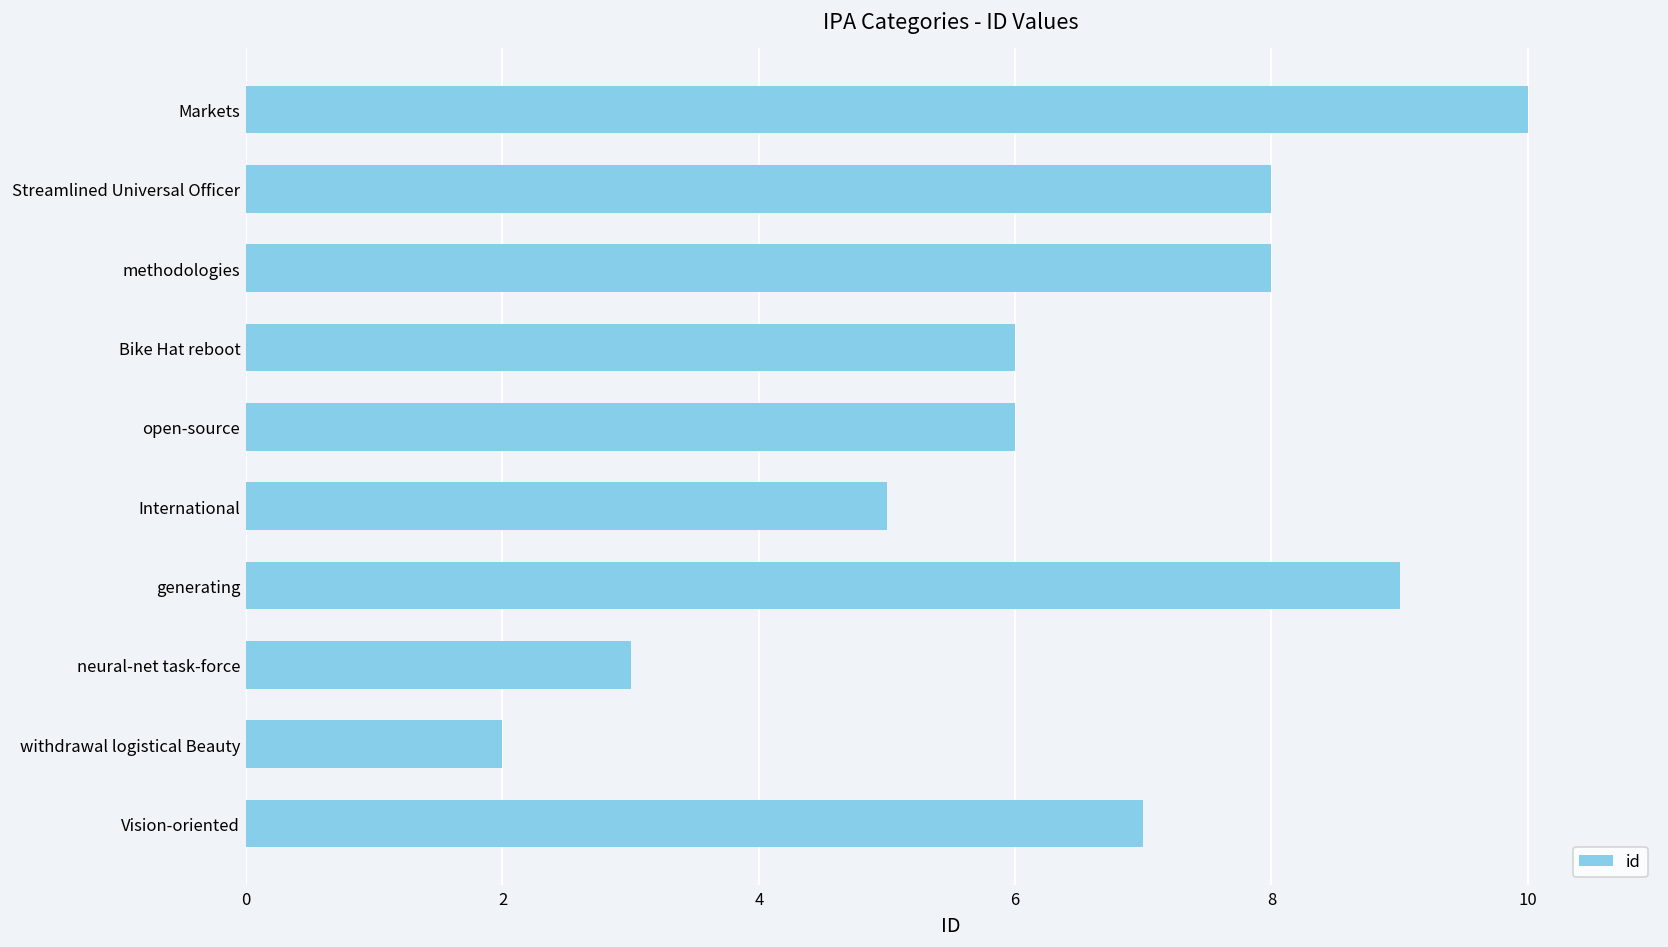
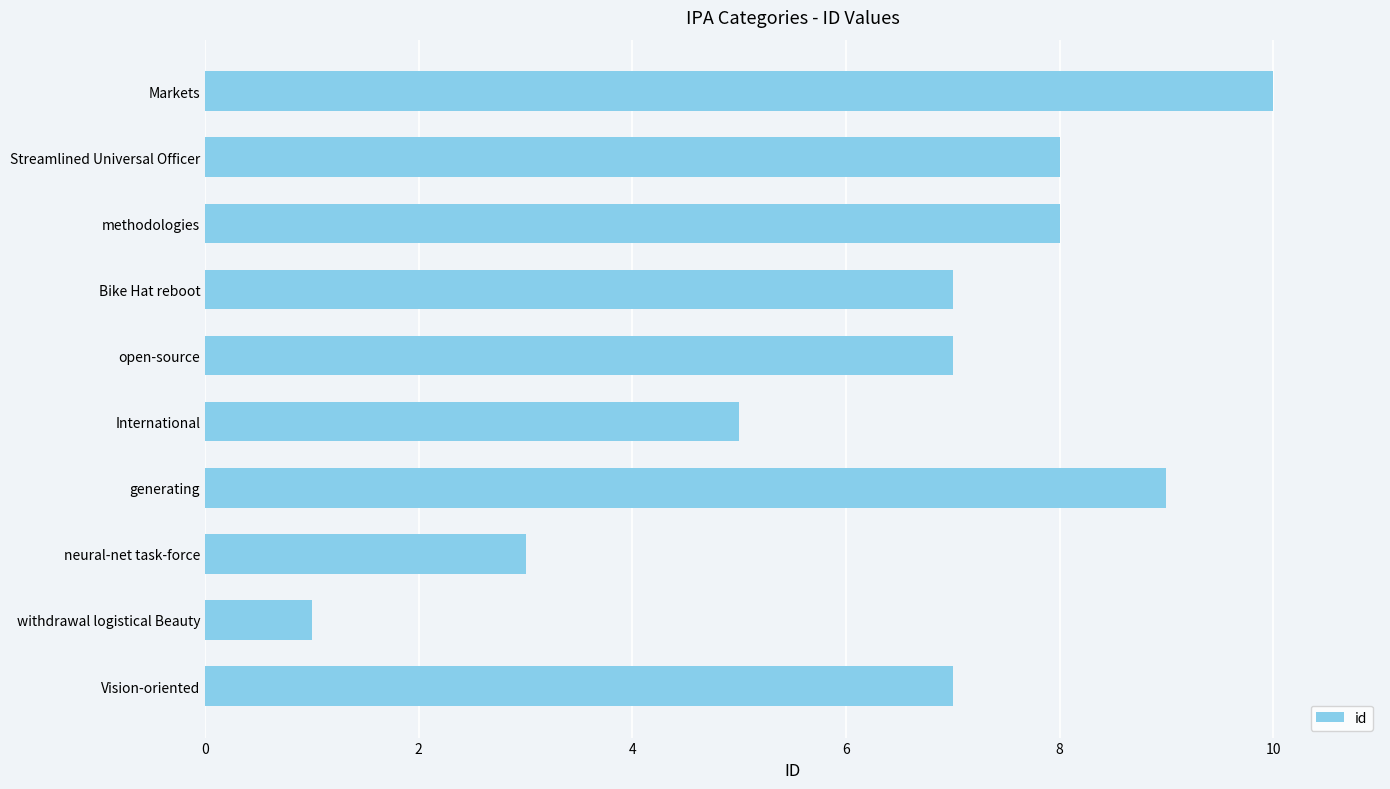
Bike Hat reboot: 6 -> 7
open-source: 6 -> 7
withdrawal logistical Beauty: 2 -> 1
